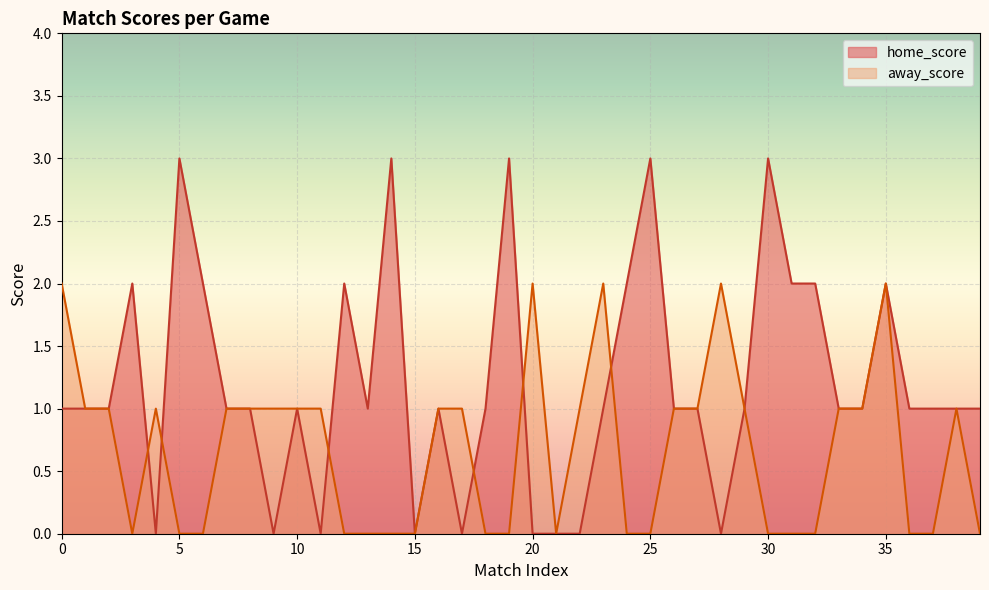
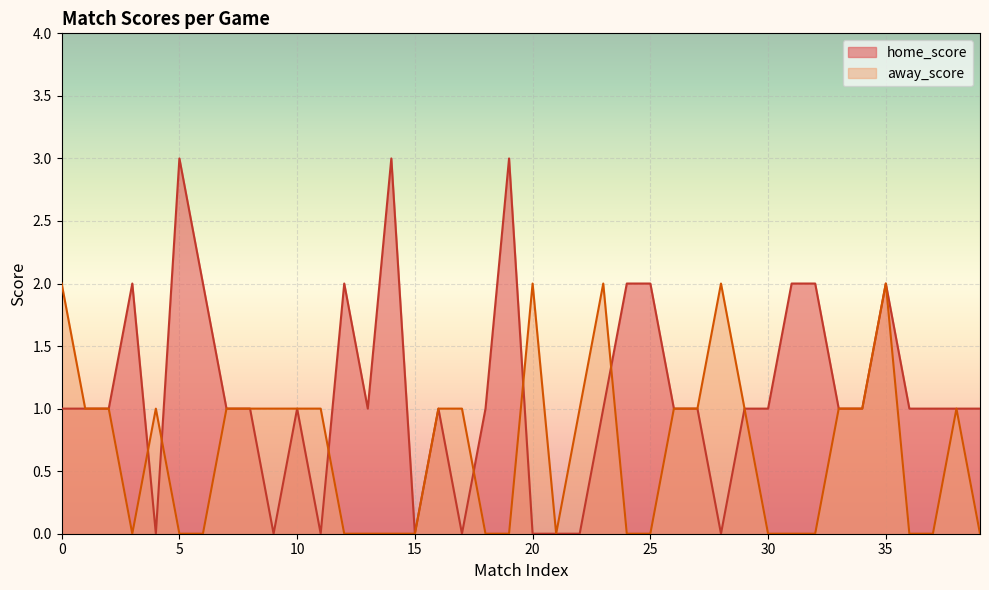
home_score, 25: 3 -> 2
home_score, 30: 3 -> 1
